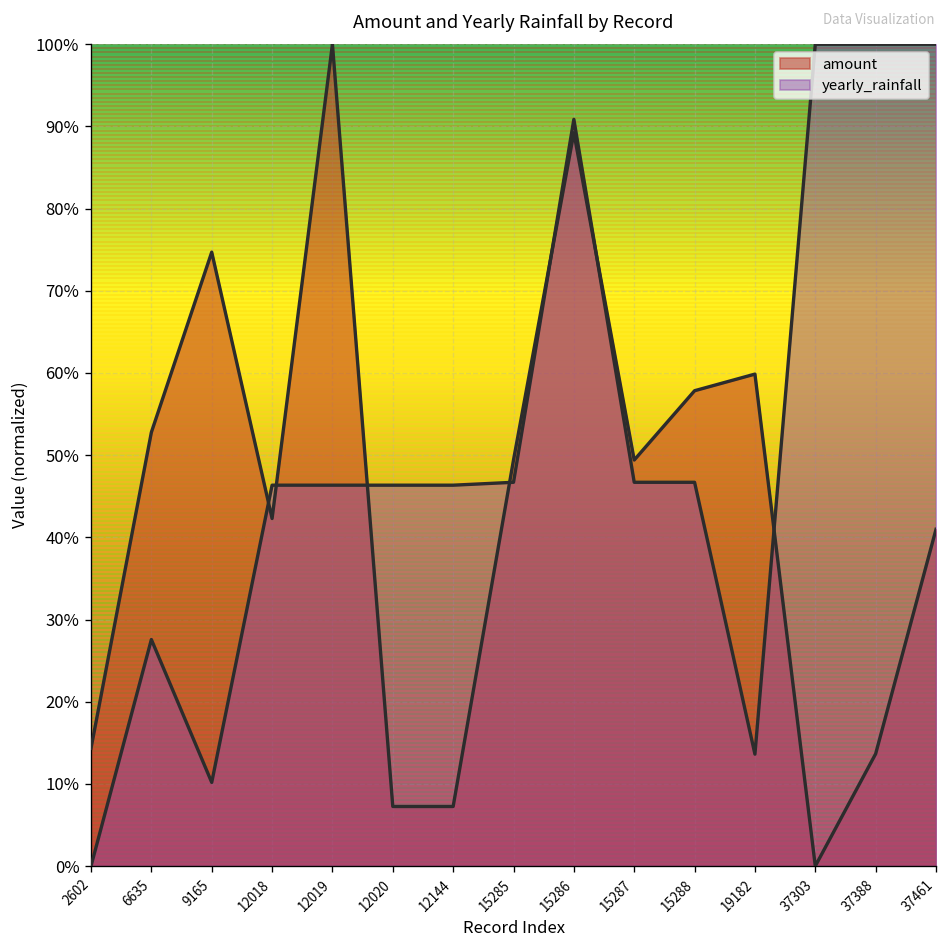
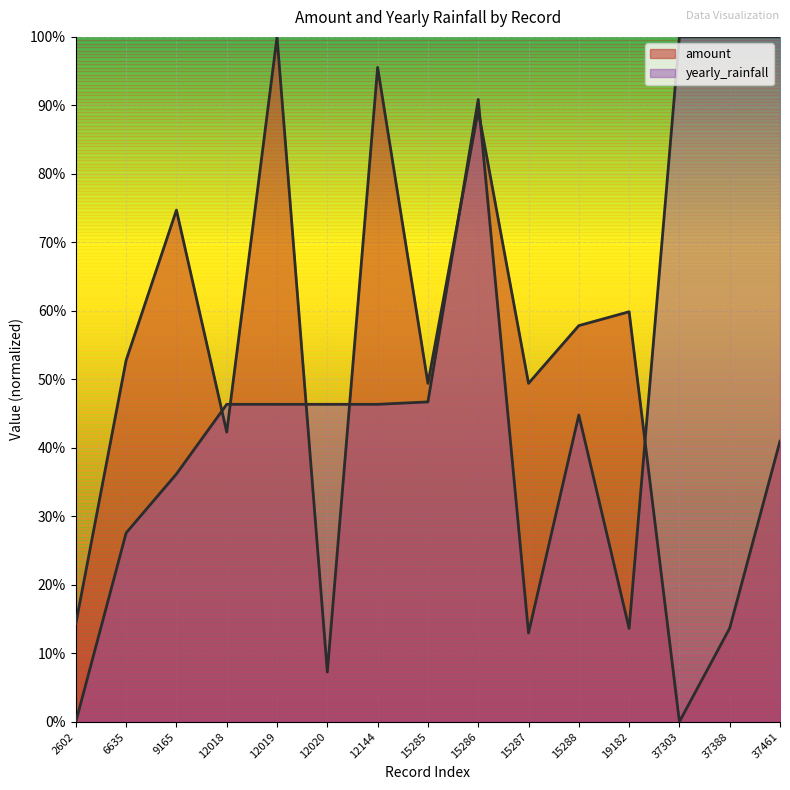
yearly_rainfall, 9165: 10% -> 36%
amount, 12144: 7% -> 96%
yearly_rainfall, 15287: 47% -> 13%
yearly_rainfall, 15288: 47% -> 45%
